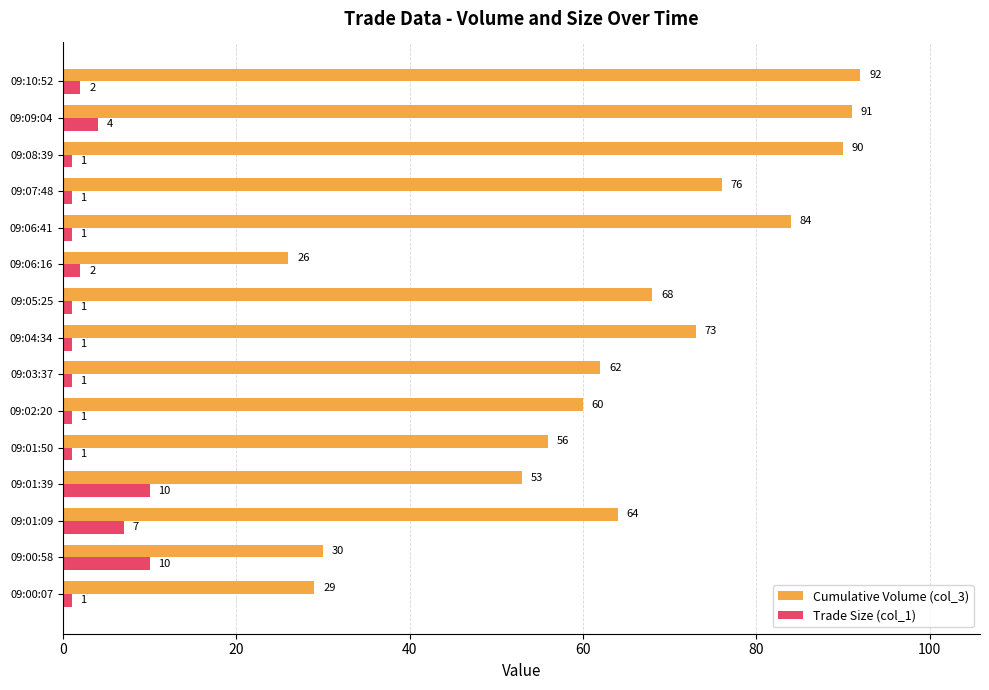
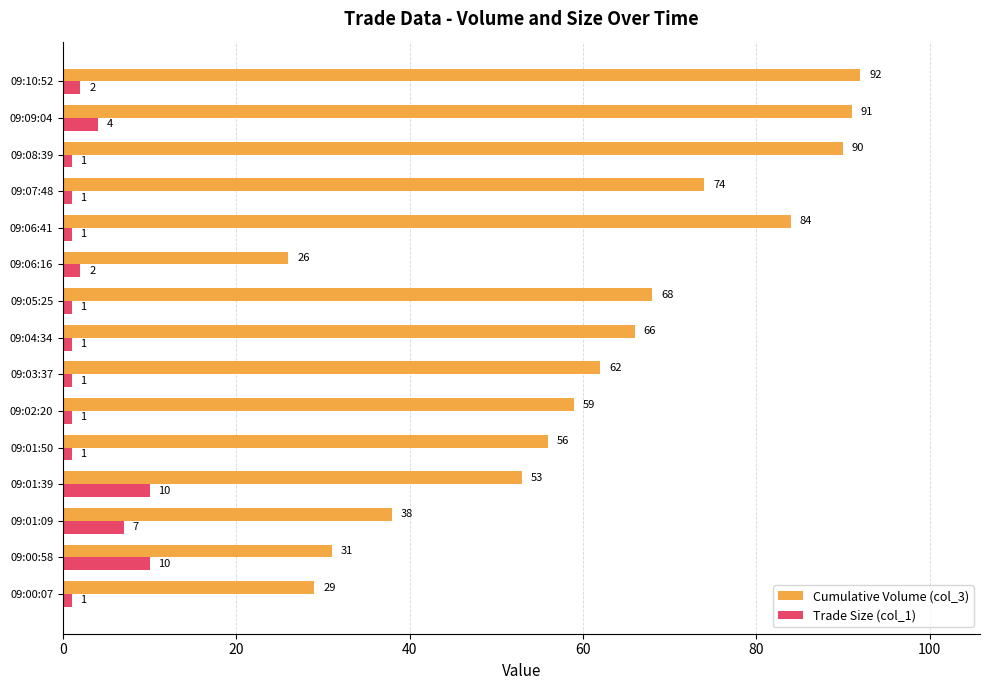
Cumulative Volume (col_3), 09:07:48: 76 -> 74
Cumulative Volume (col_3), 09:04:34: 73 -> 66
Cumulative Volume (col_3), 09:02:20: 60 -> 59
Cumulative Volume (col_3), 09:01:09: 64 -> 38
Cumulative Volume (col_3), 09:00:58: 30 -> 31
